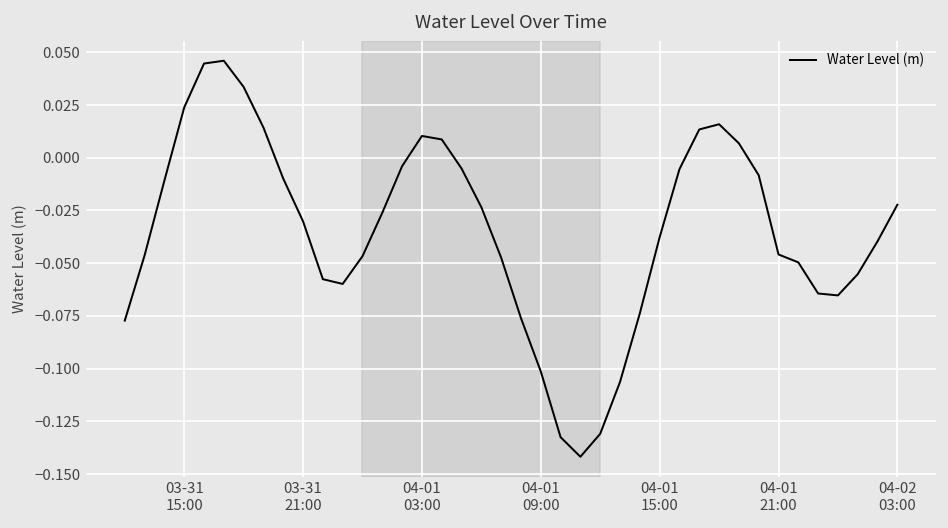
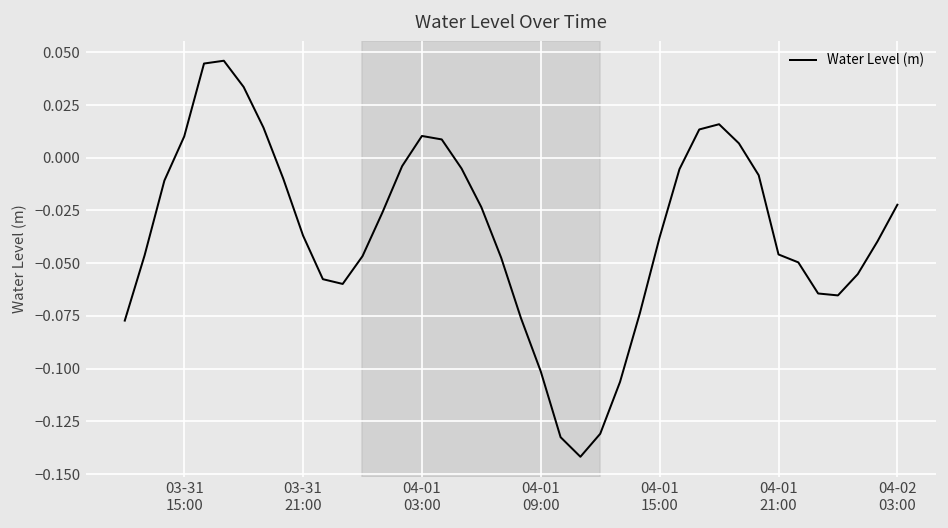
03-31 15:00: 0.024 -> 0.010
03-31 21:00: -0.030 -> -0.037
